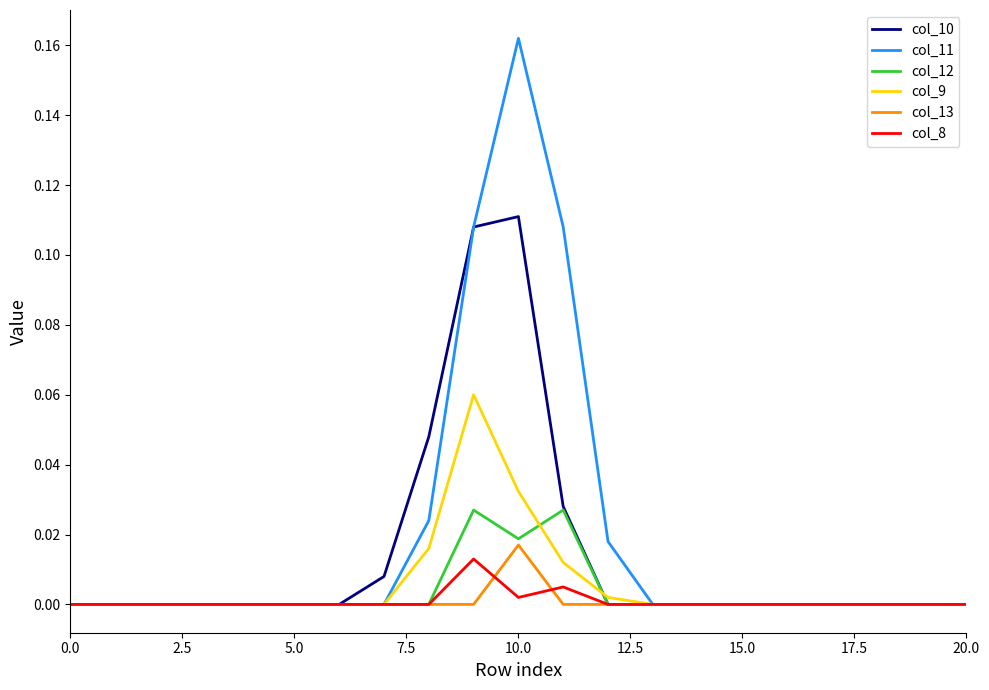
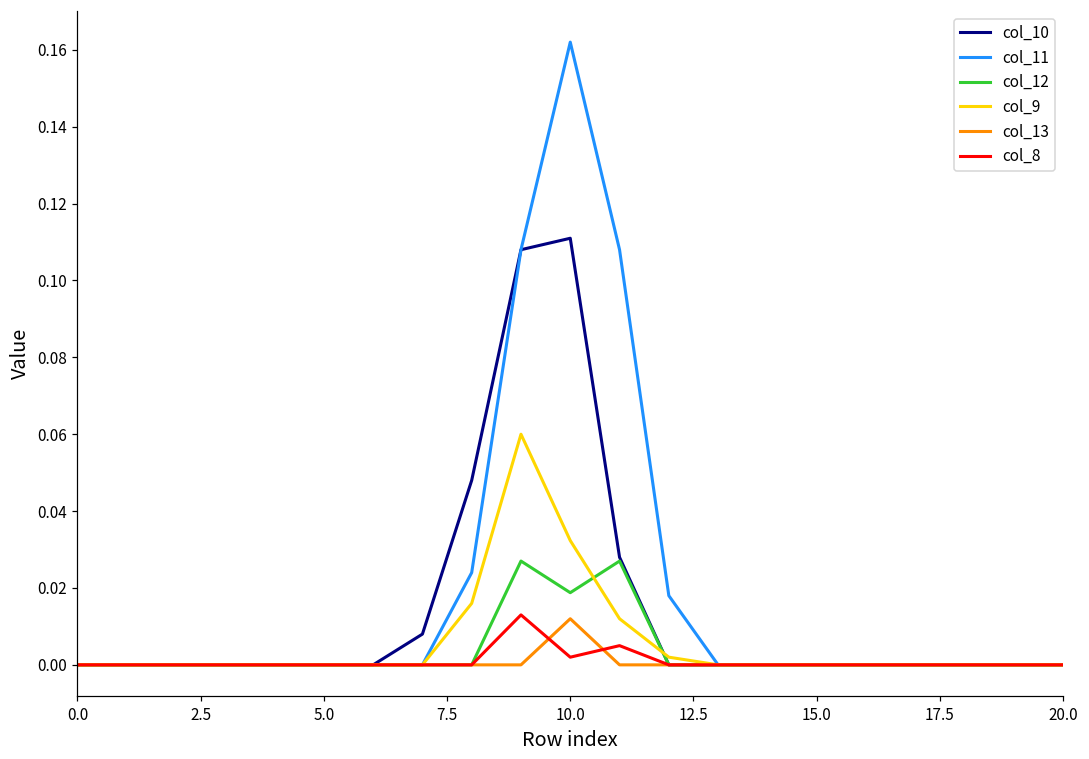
col_13, 10.0: 0.017 -> 0.012
